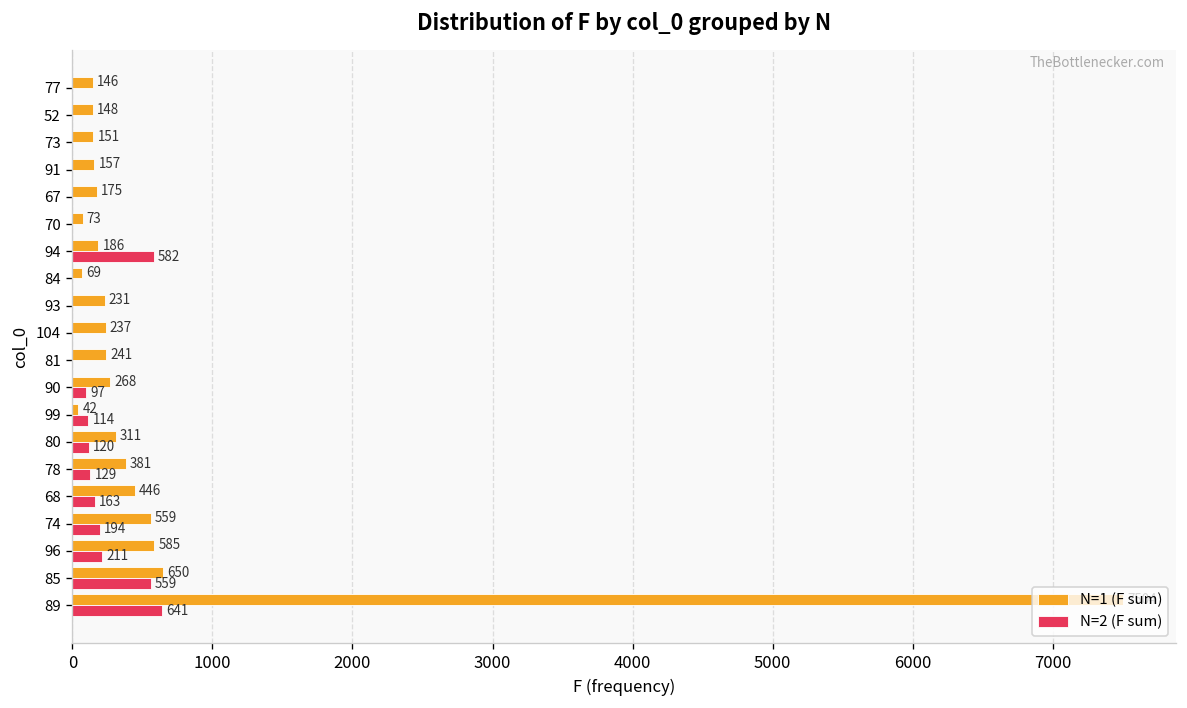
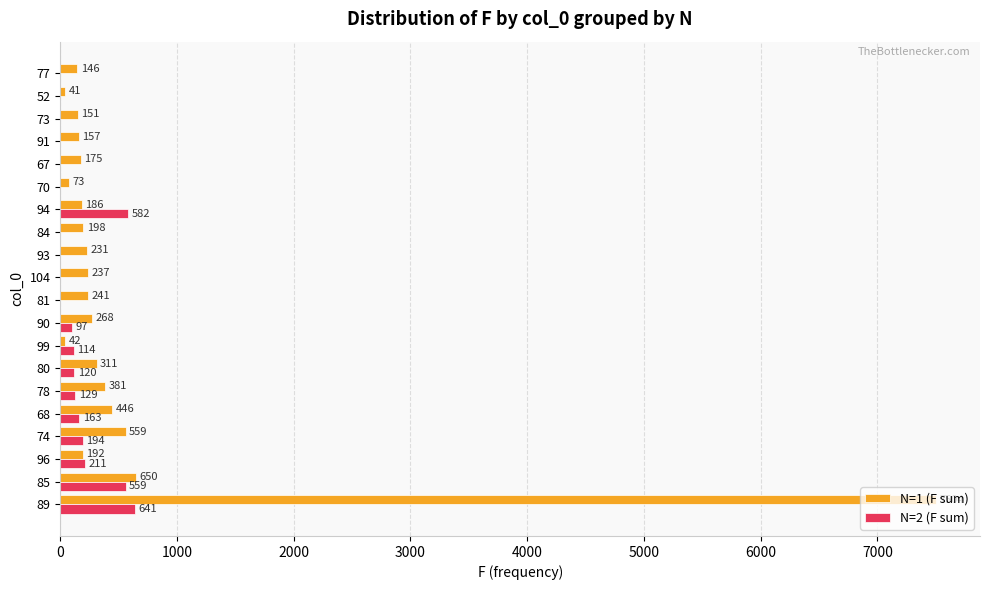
N=1 (F sum), 52: 148 -> 41
N=1 (F sum), 84: 69 -> 198
N=1 (F sum), 96: 585 -> 192
